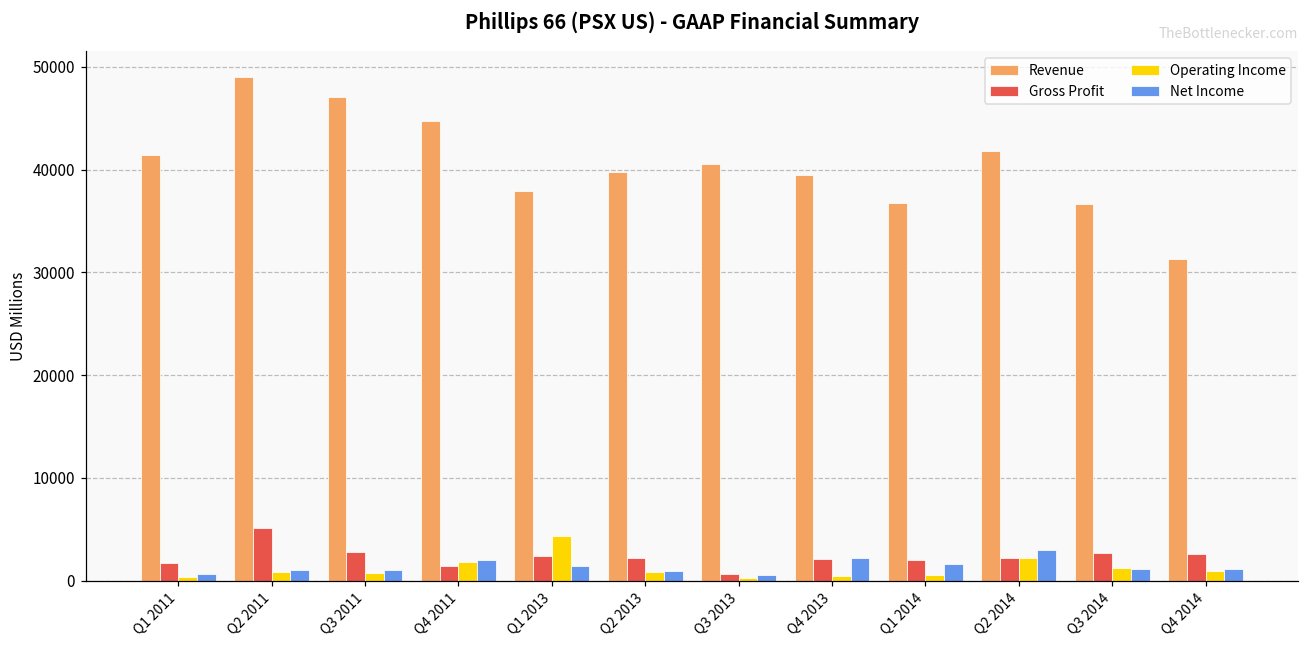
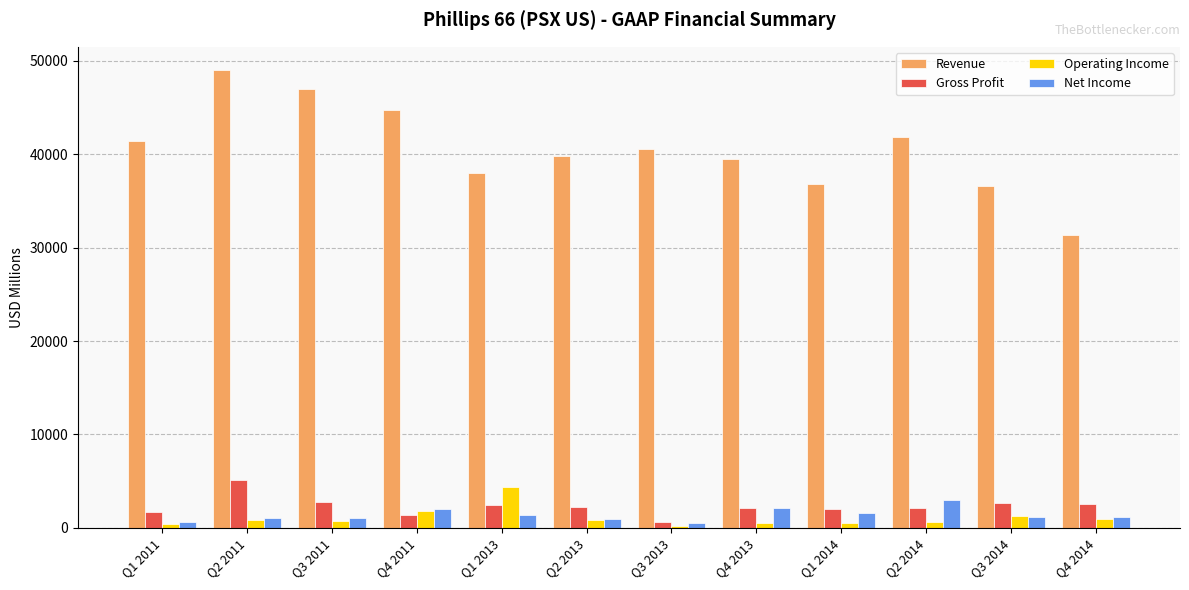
Operating Income, Q2 2014: 2000 -> 1000
